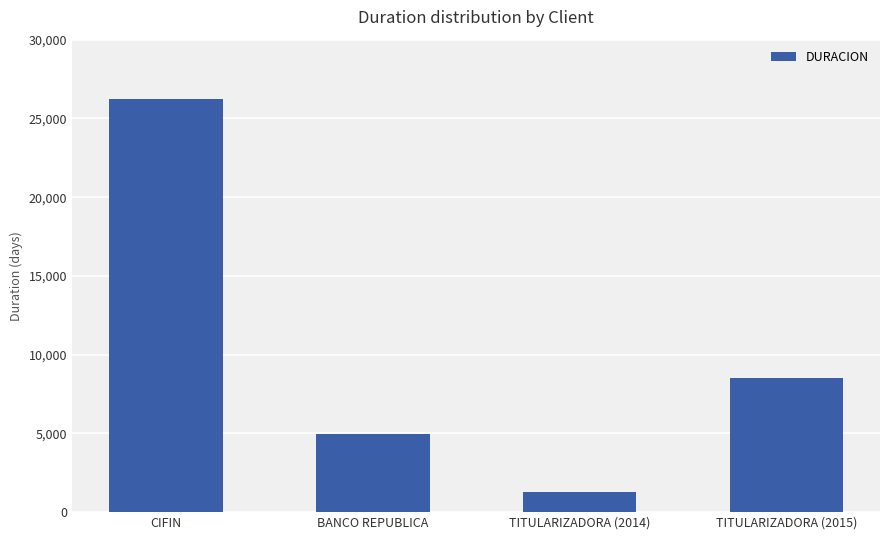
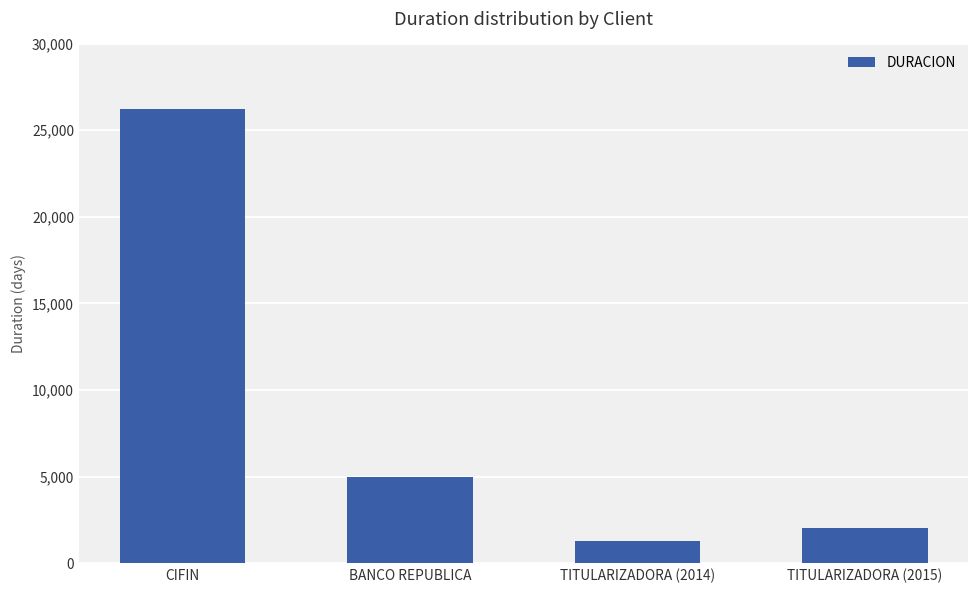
TITULARIZADORA (2015): 8,500 -> 2,000
